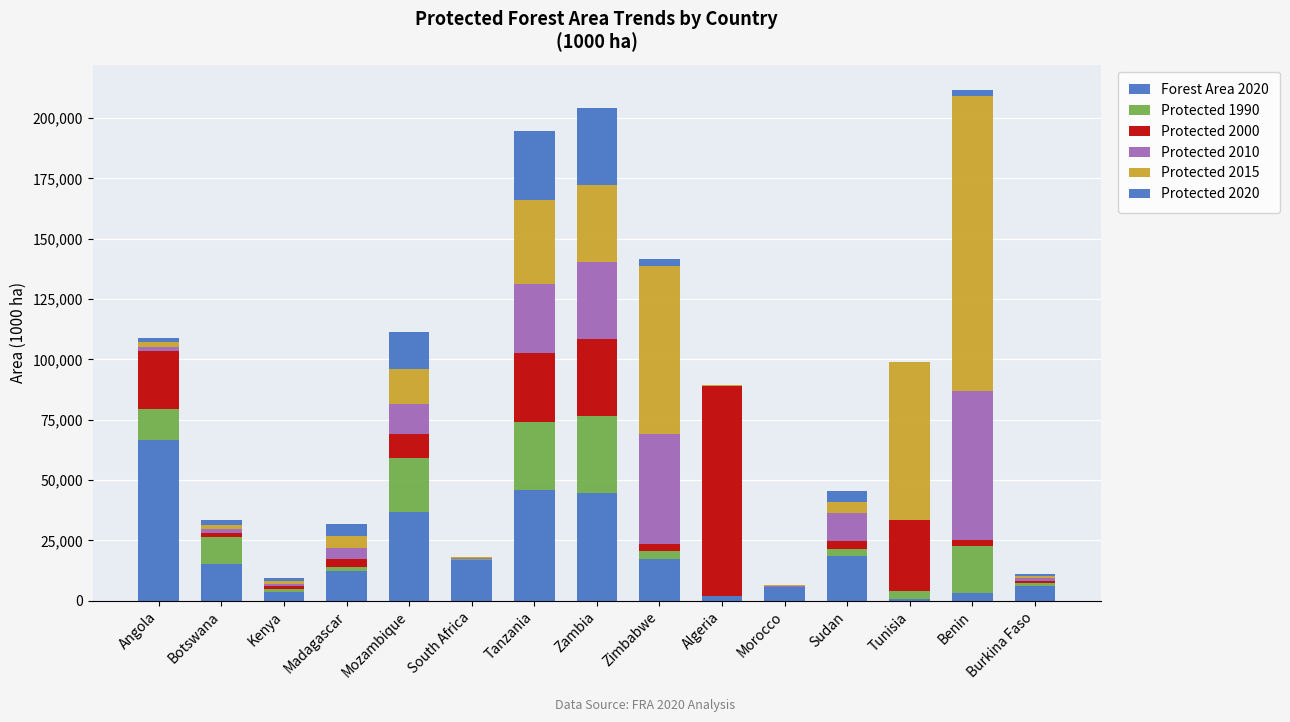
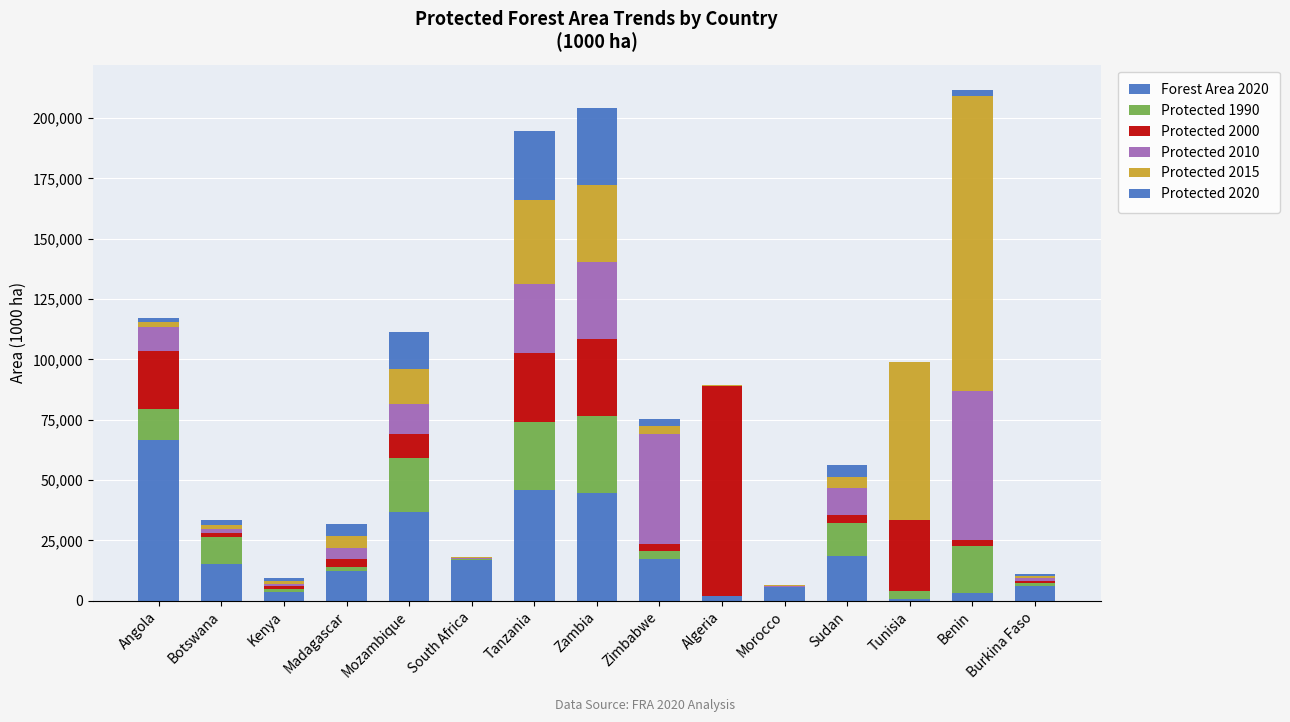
Protected 2010, Angola: 2,000 -> 10,000
Protected 2015, Zimbabwe: 69,000 -> 3,000
Protected 1990, Sudan: 3,000 -> 14,000
